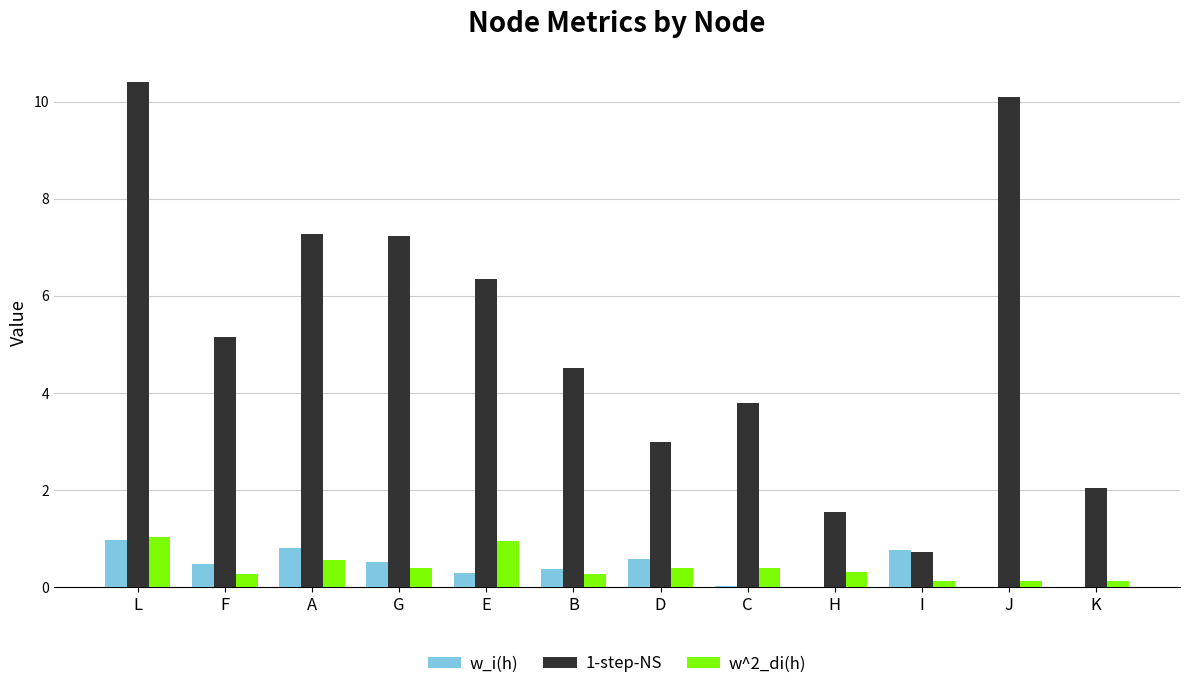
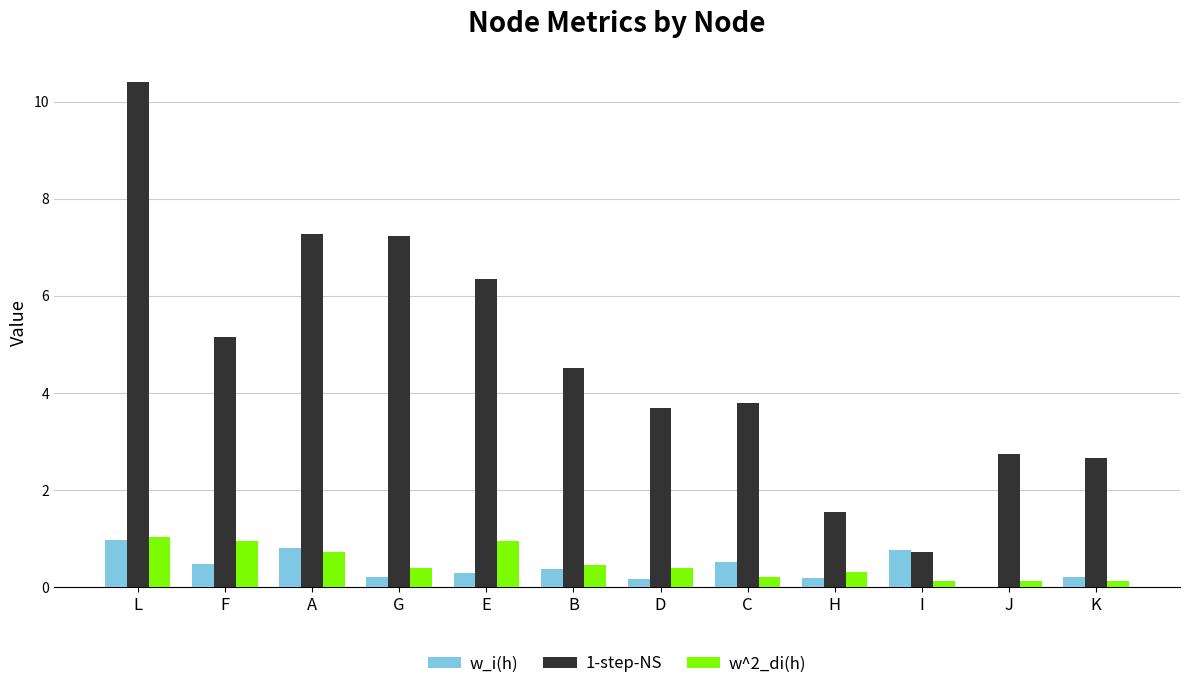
w^2_di(h), F: 0.3 -> 1.0
w^2_di(h), A: 0.6 -> 0.7
w_i(h), G: 0.5 -> 0.2
w^2_di(h), B: 0.3 -> 0.5
w_i(h), D: 0.6 -> 0.2
1-step-NS, D: 3.0 -> 3.7
w_i(h), C: 0.0 -> 0.5
w^2_di(h), C: 0.4 -> 0.2
w_i(h), H: 0.0 -> 0.2
1-step-NS, J: 10.1 -> 2.8
w_i(h), K: 0.0 -> 0.2
1-step-NS, K: 2.1 -> 2.7
